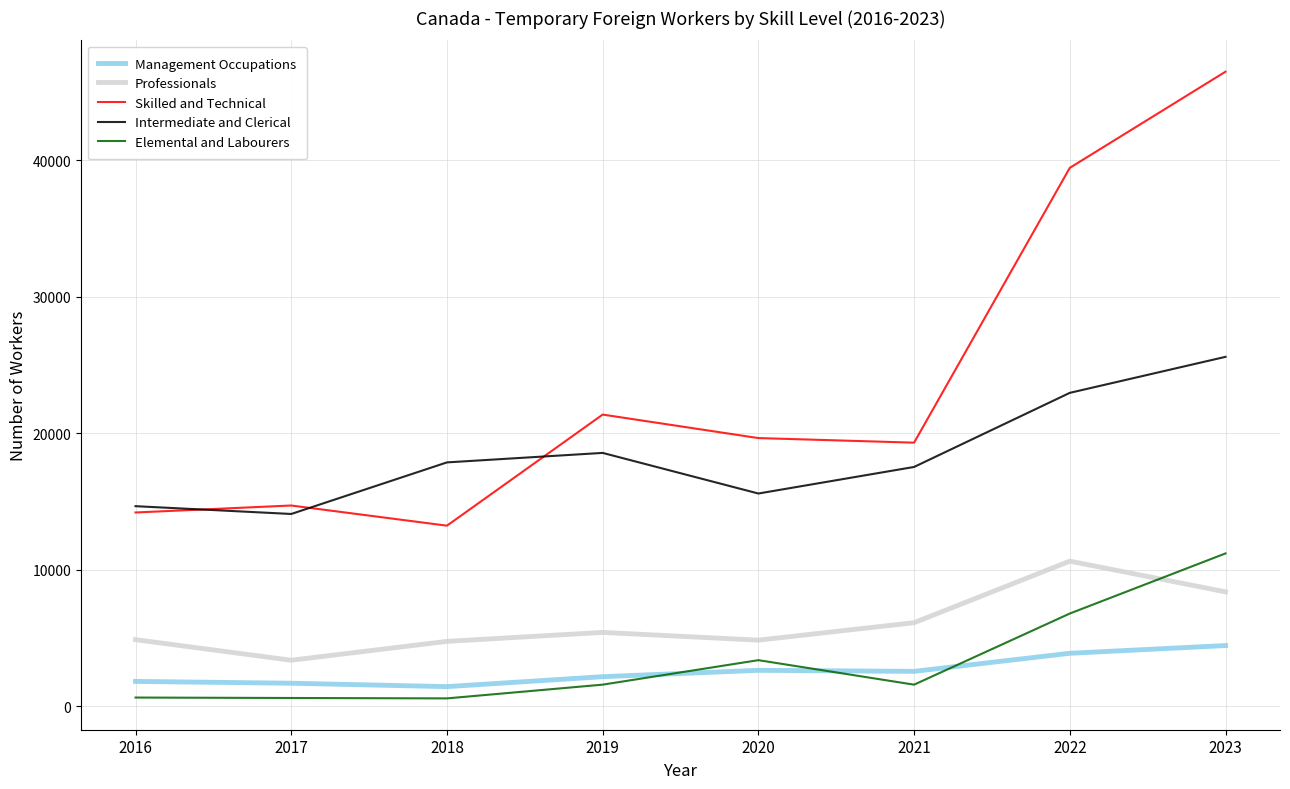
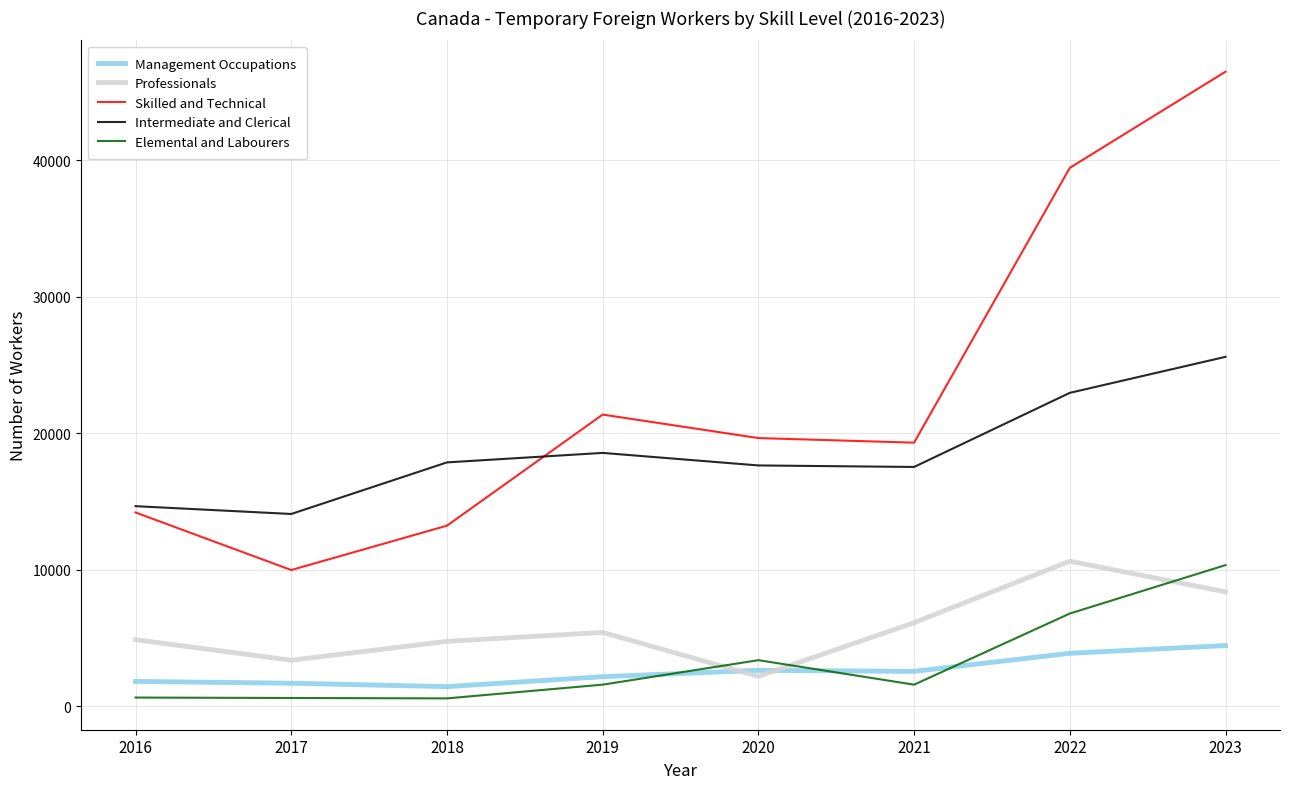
Skilled and Technical, 2017: 14700 -> 10000
Professionals, 2020: 4900 -> 2200
Intermediate and Clerical, 2020: 15600 -> 17700
Elemental and Labourers, 2023: 11200 -> 10400
